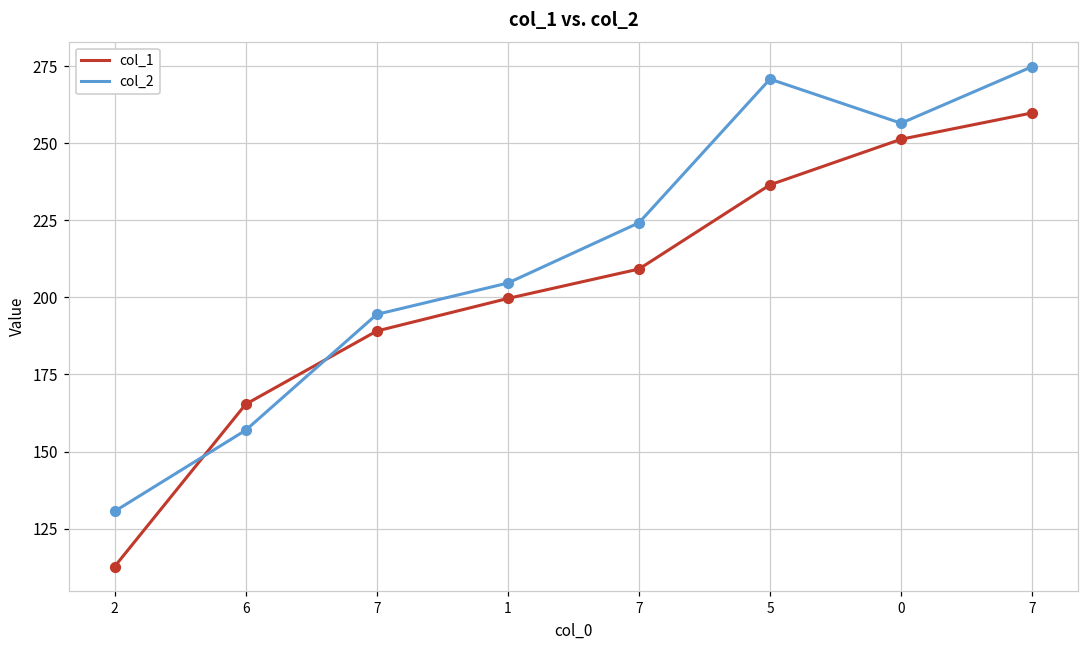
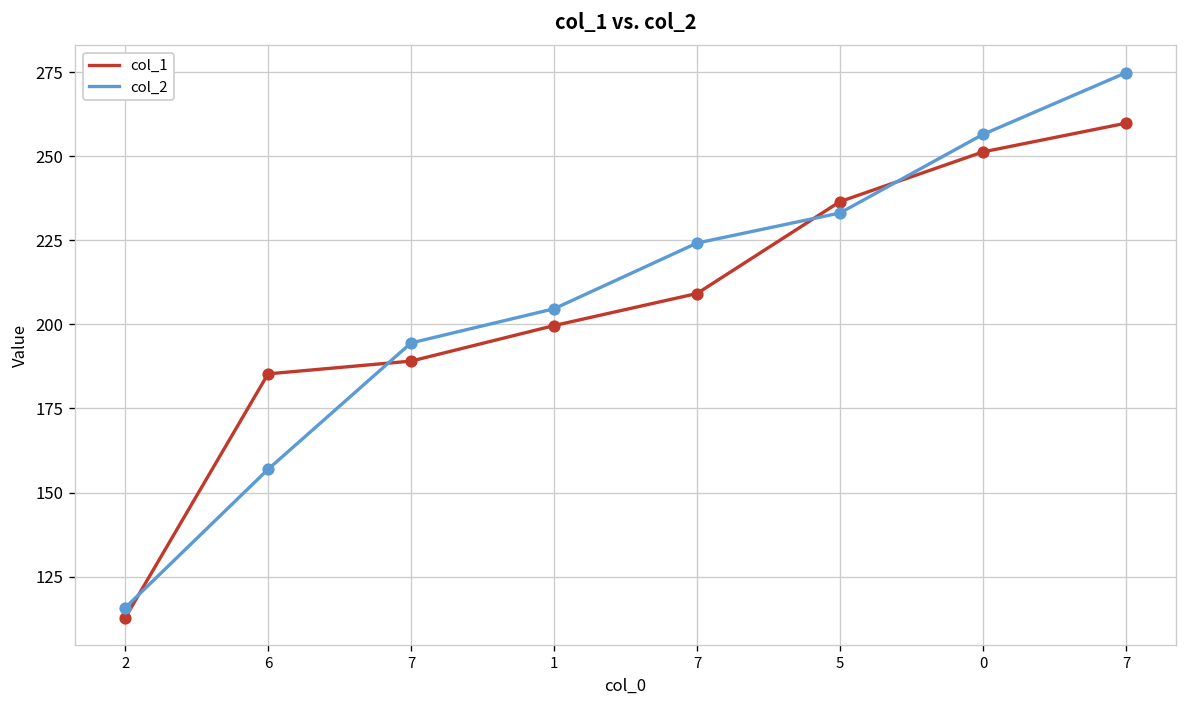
col_2, 2: 131 -> 116
col_1, 6: 165 -> 185
col_2, 5: 271 -> 233
